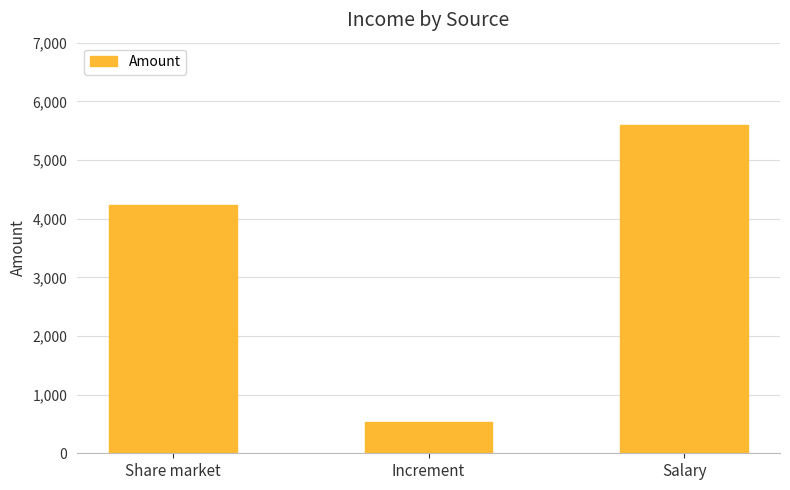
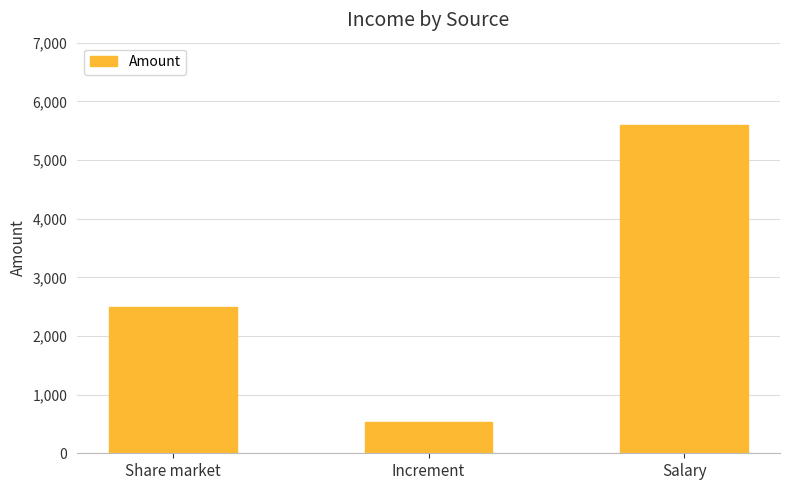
Share market: 4,200 -> 2,500
